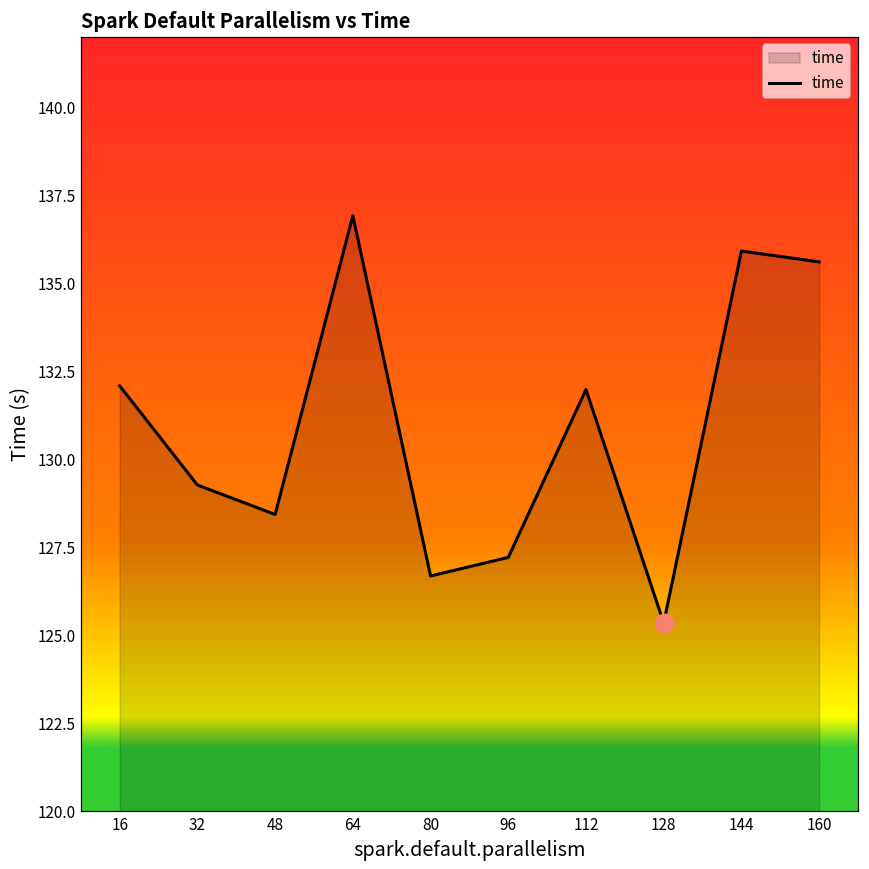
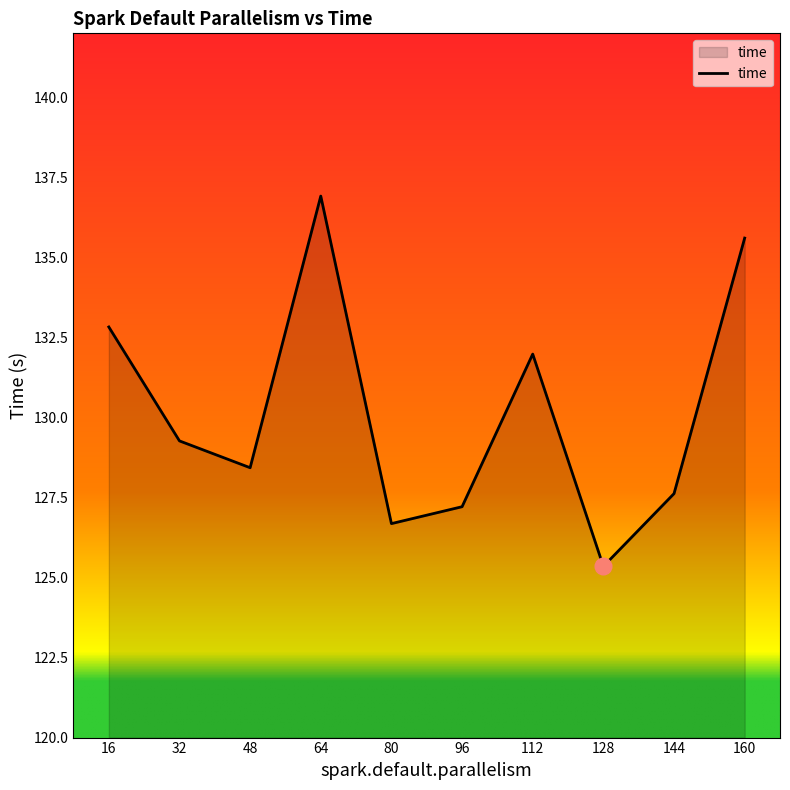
time, 16: 132.1 -> 132.8
time, 144: 135.9 -> 127.6
